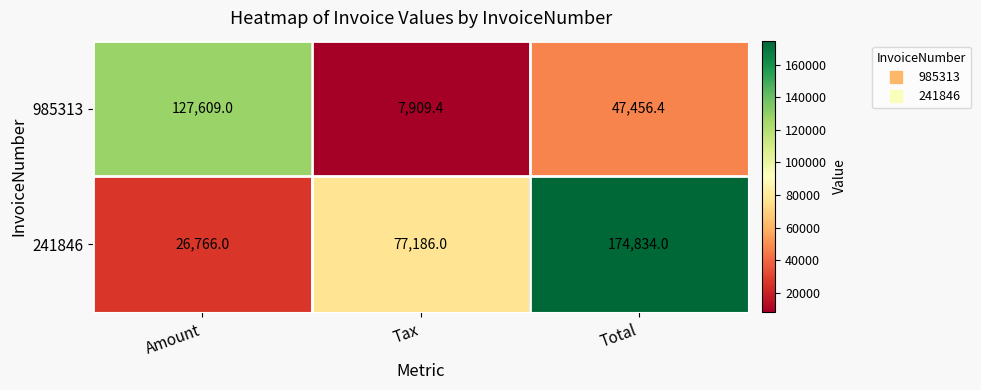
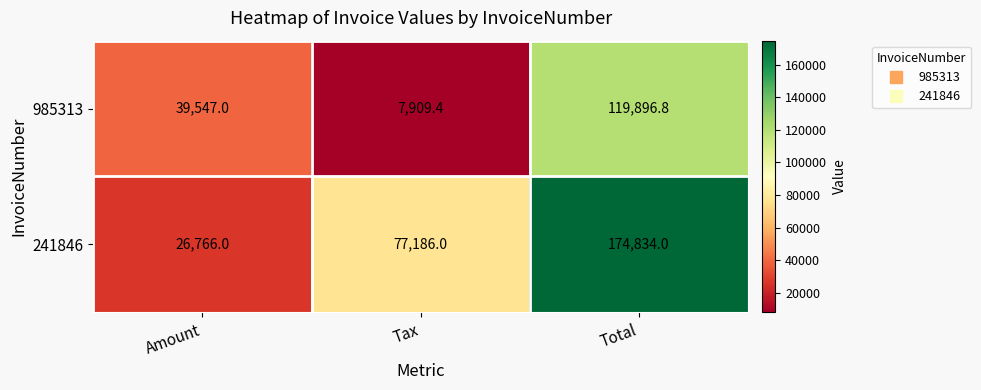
985313, Amount: 127,609.0 -> 39,547.0
985313, Total: 47,456.4 -> 119,896.8
